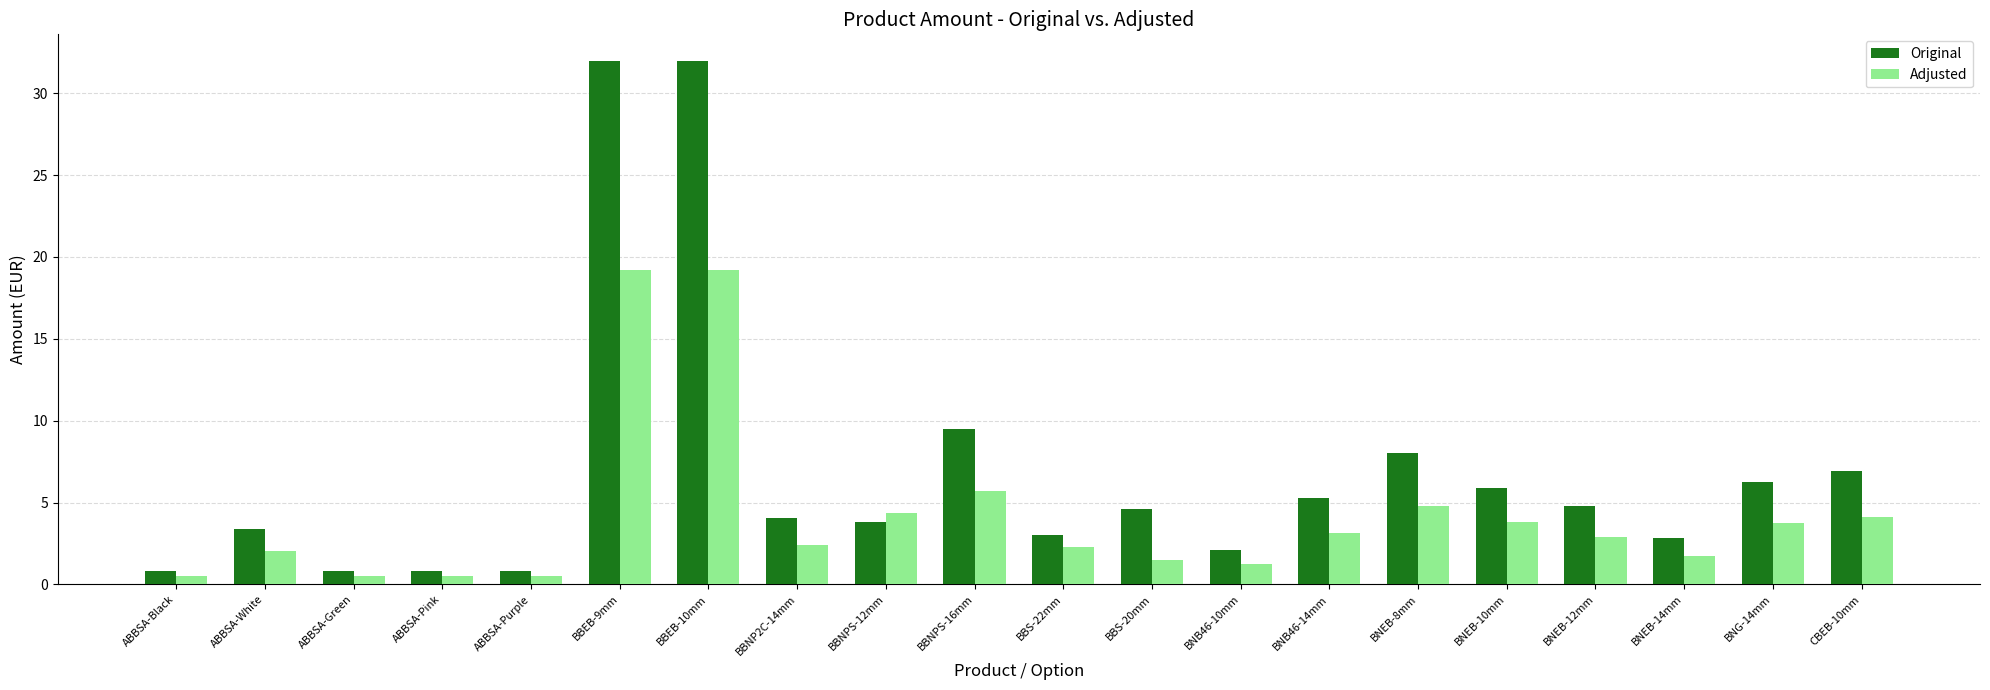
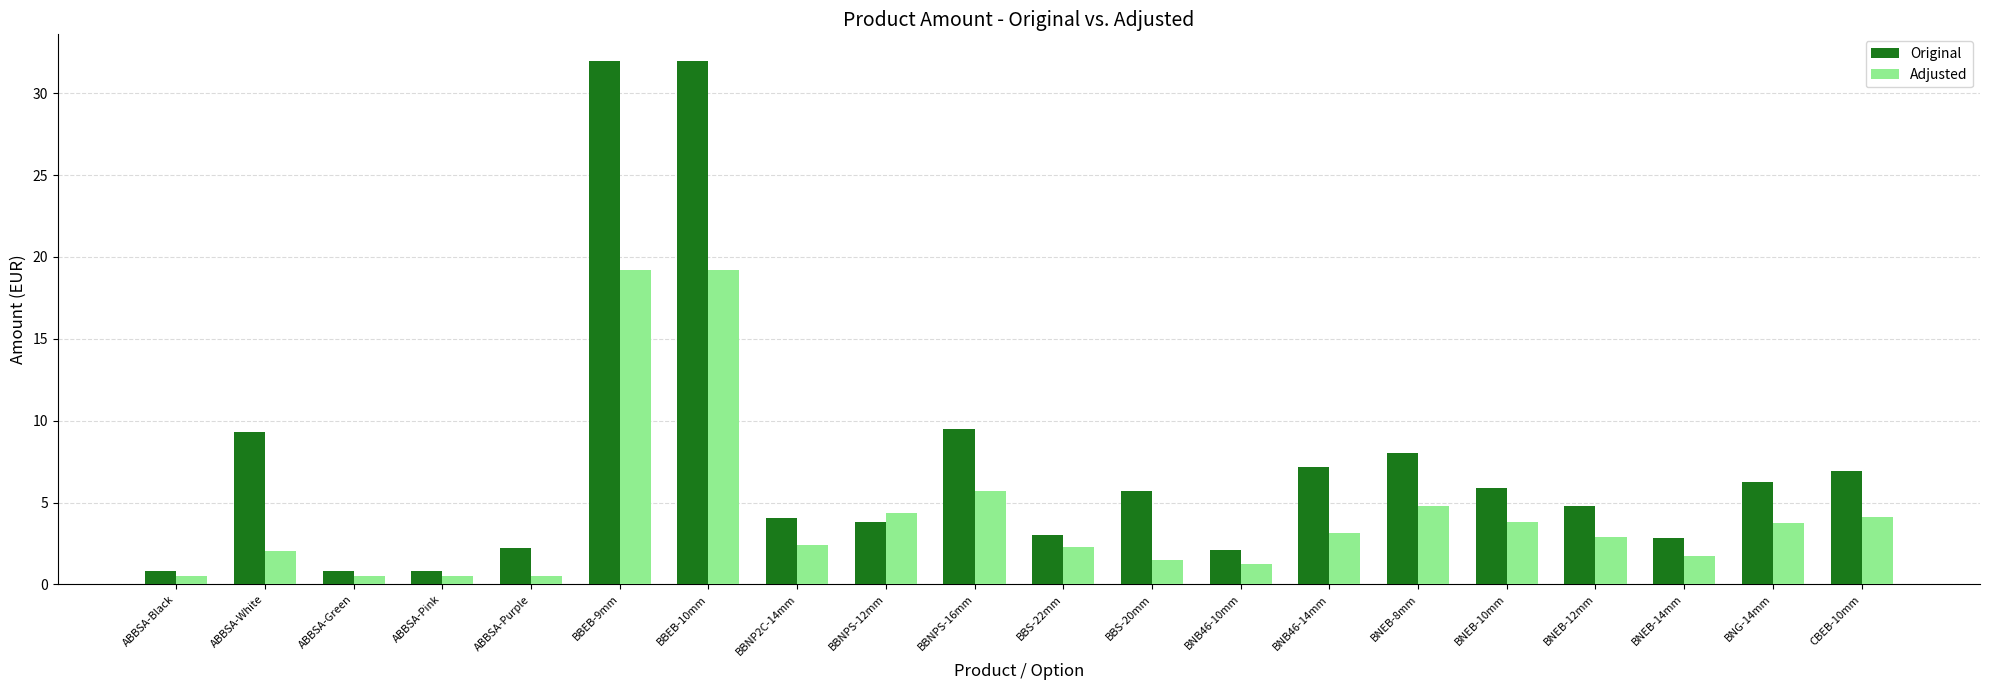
Original, ABBSA-White: 3.4 -> 9.3
Original, ABBSA-Purple: 0.9 -> 2.3
Original, BBS-20mm: 4.6 -> 5.7
Original, BNB46-14mm: 5.3 -> 7.2
